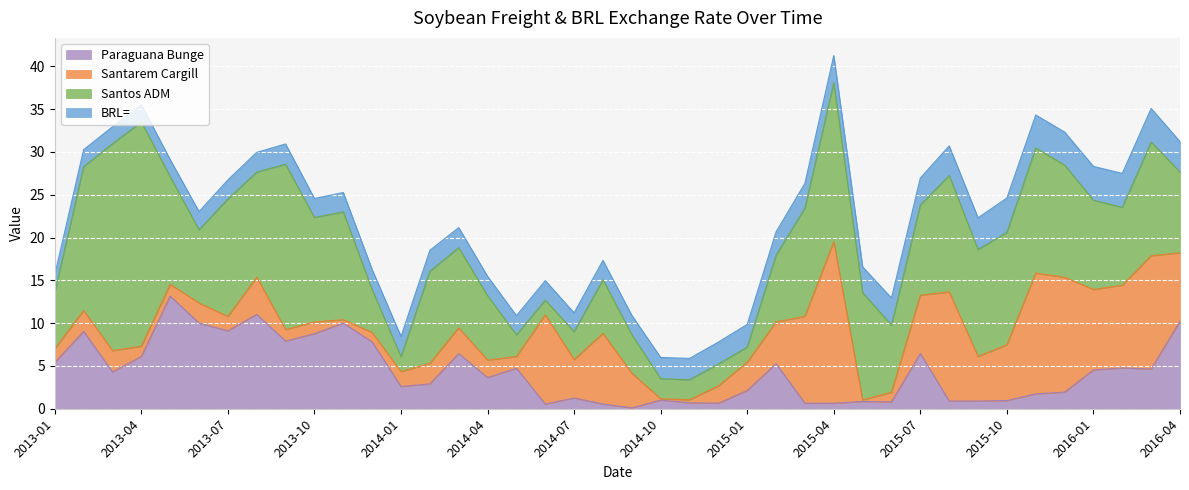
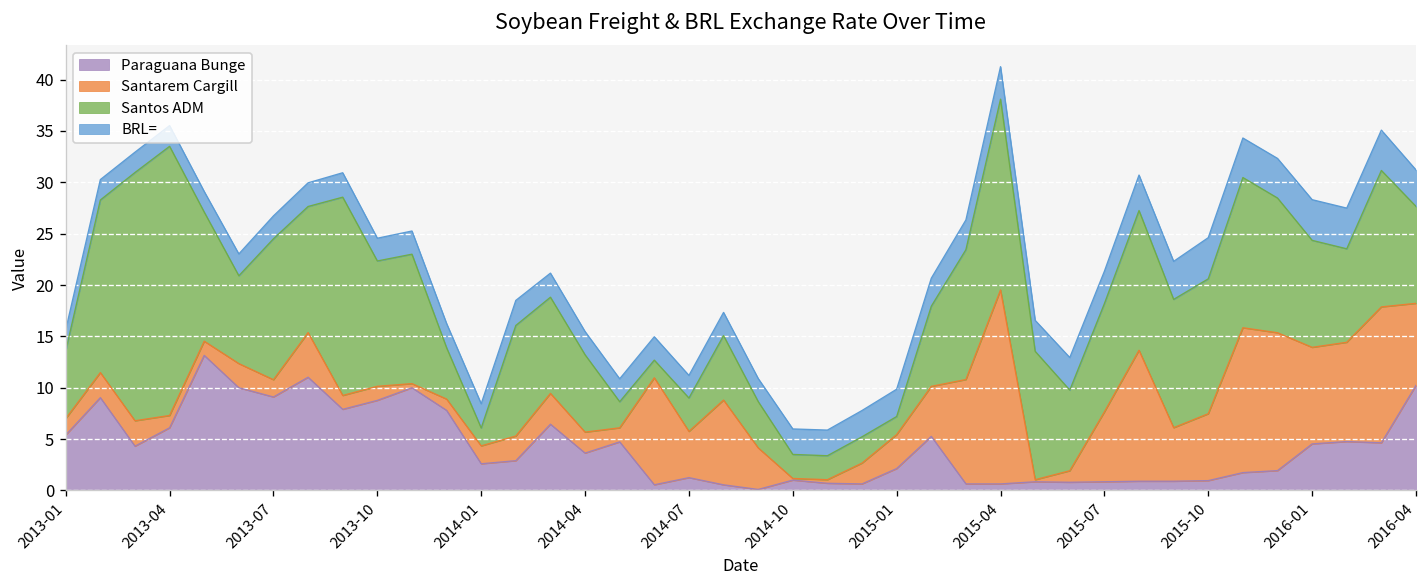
Paraguana Bunge, 2015-07: 6 -> 1
